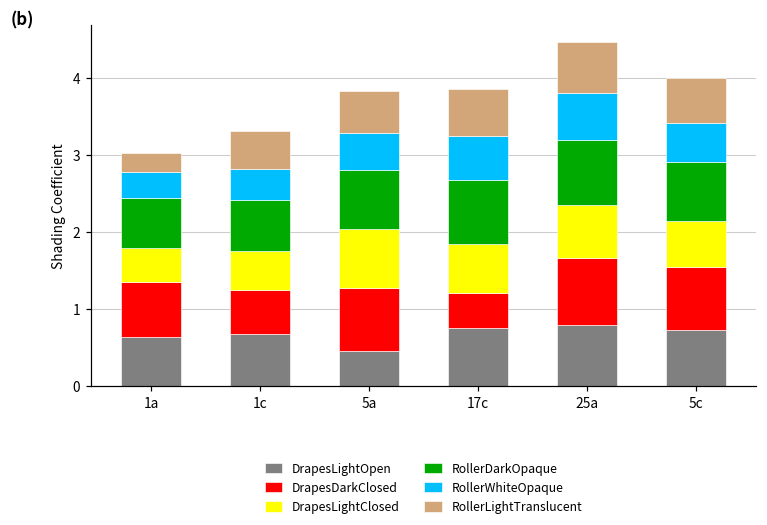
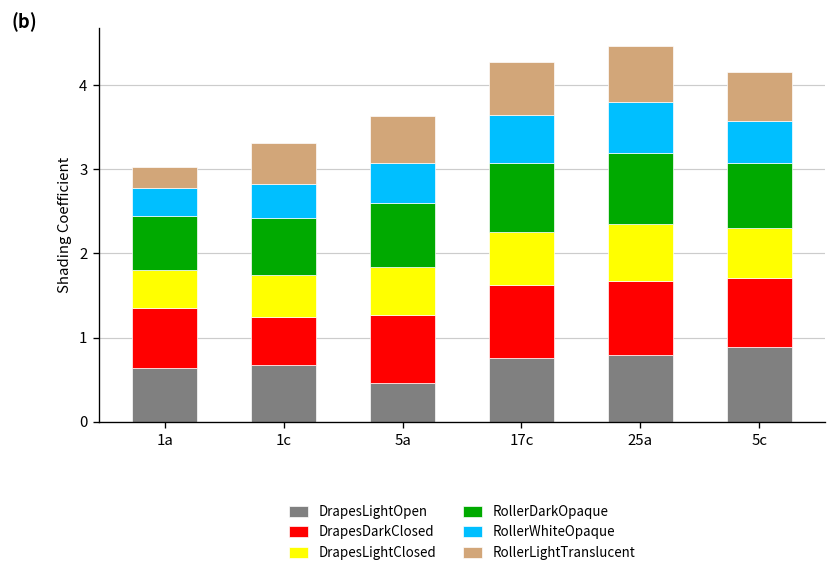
DrapesLightClosed, 5a: 0.8 -> 0.6
DrapesDarkClosed, 17c: 0.5 -> 0.9
DrapesLightOpen, 5c: 0.7 -> 0.9
